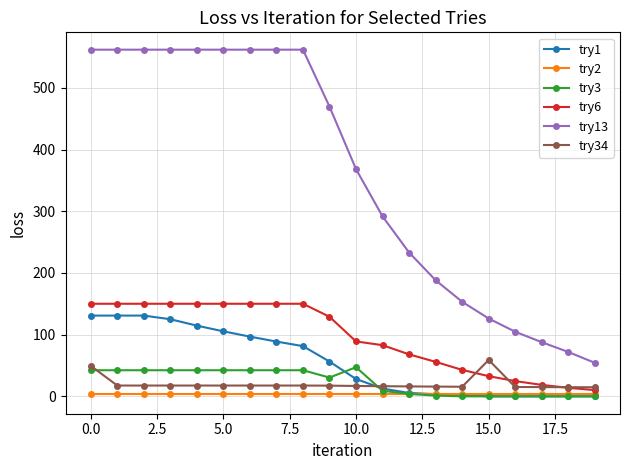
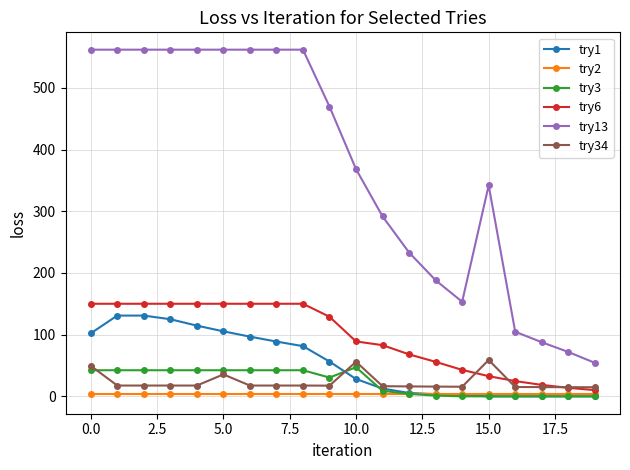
try1, 0.0: 130 -> 100
try34, 5.0: 20 -> 40
try34, 10.0: 20 -> 60
try13, 15.0: 130 -> 340
